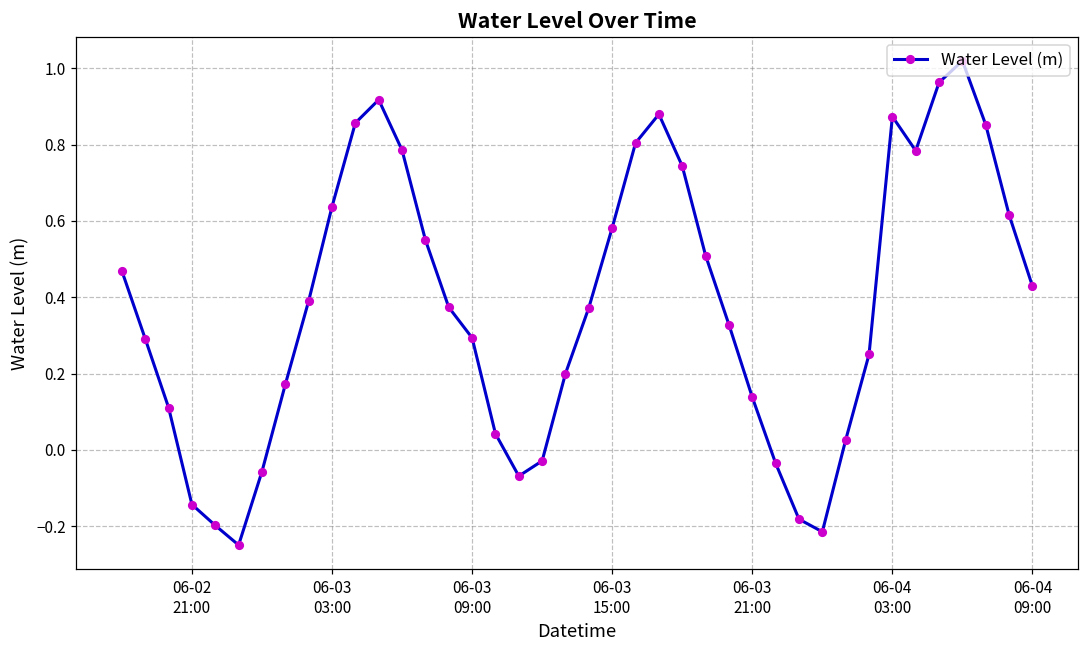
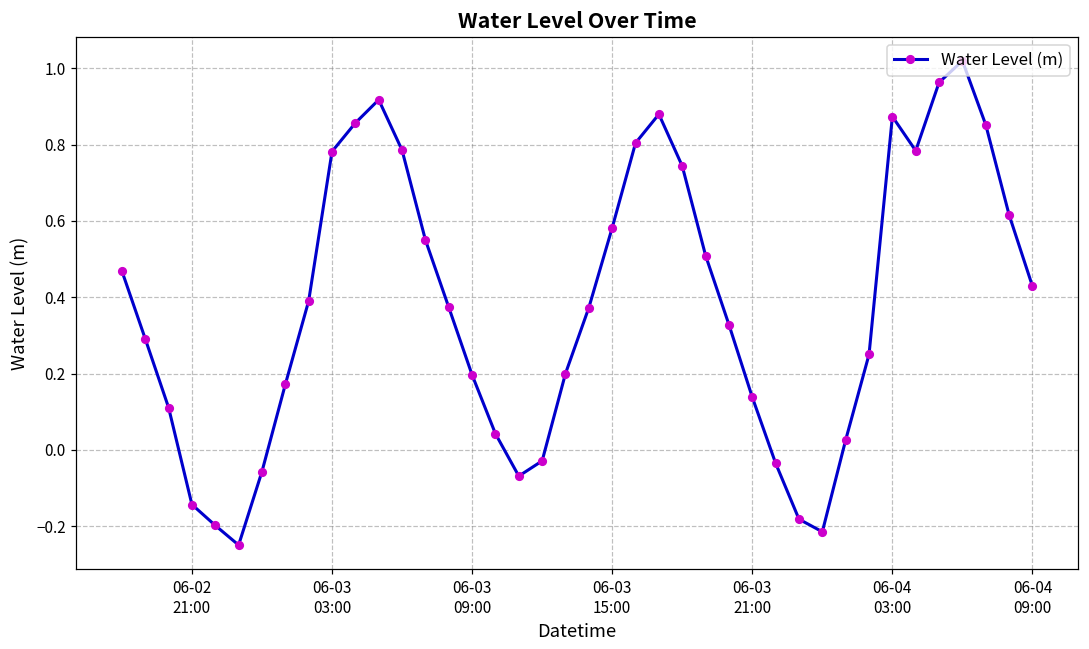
06-03 03:00: 0.64 -> 0.78
06-03 09:00: 0.29 -> 0.20
